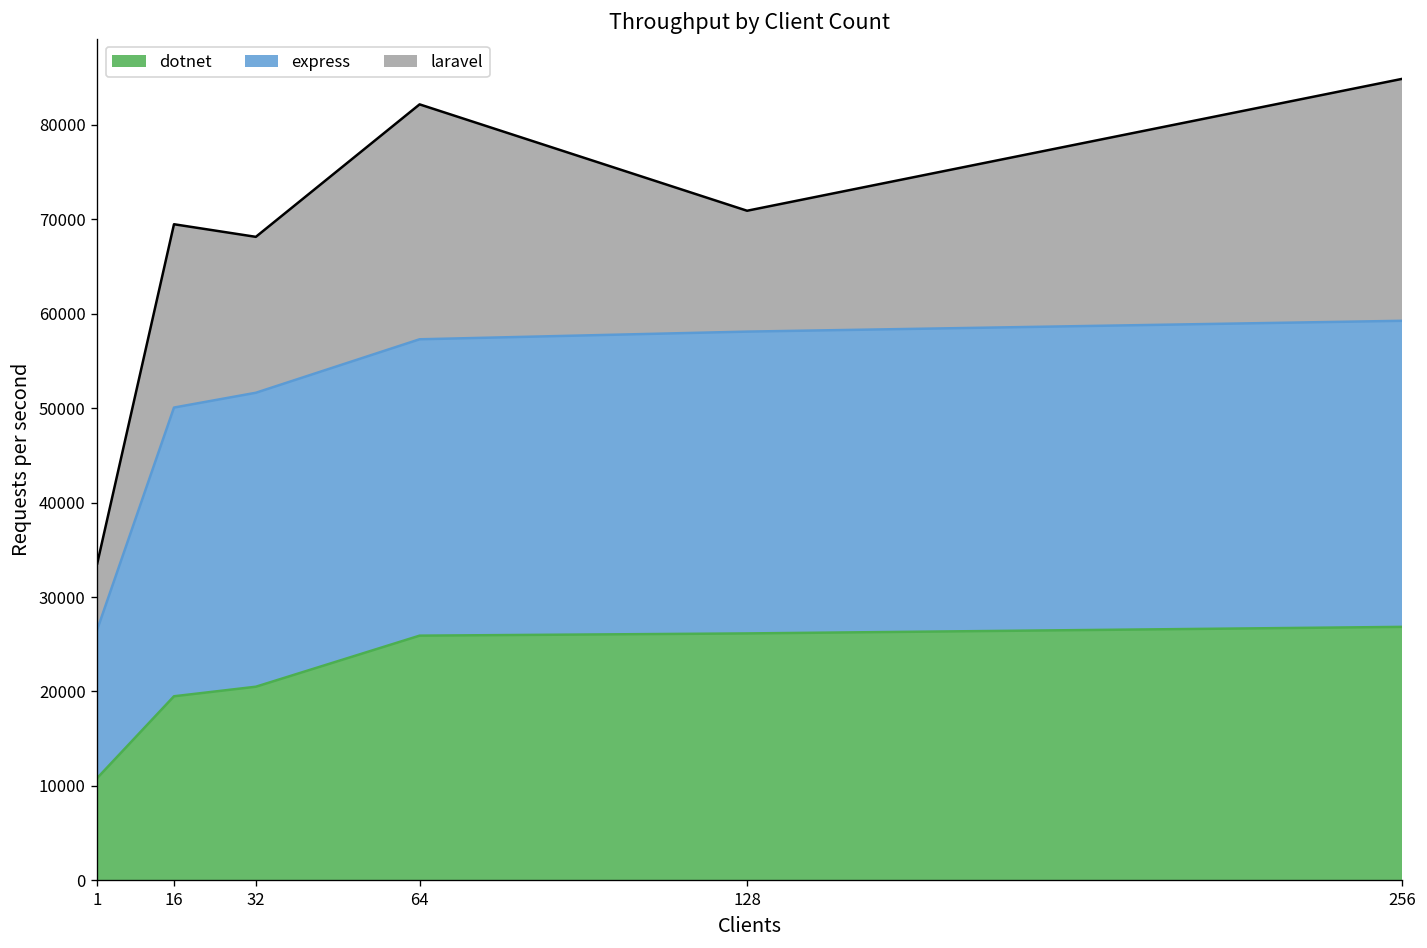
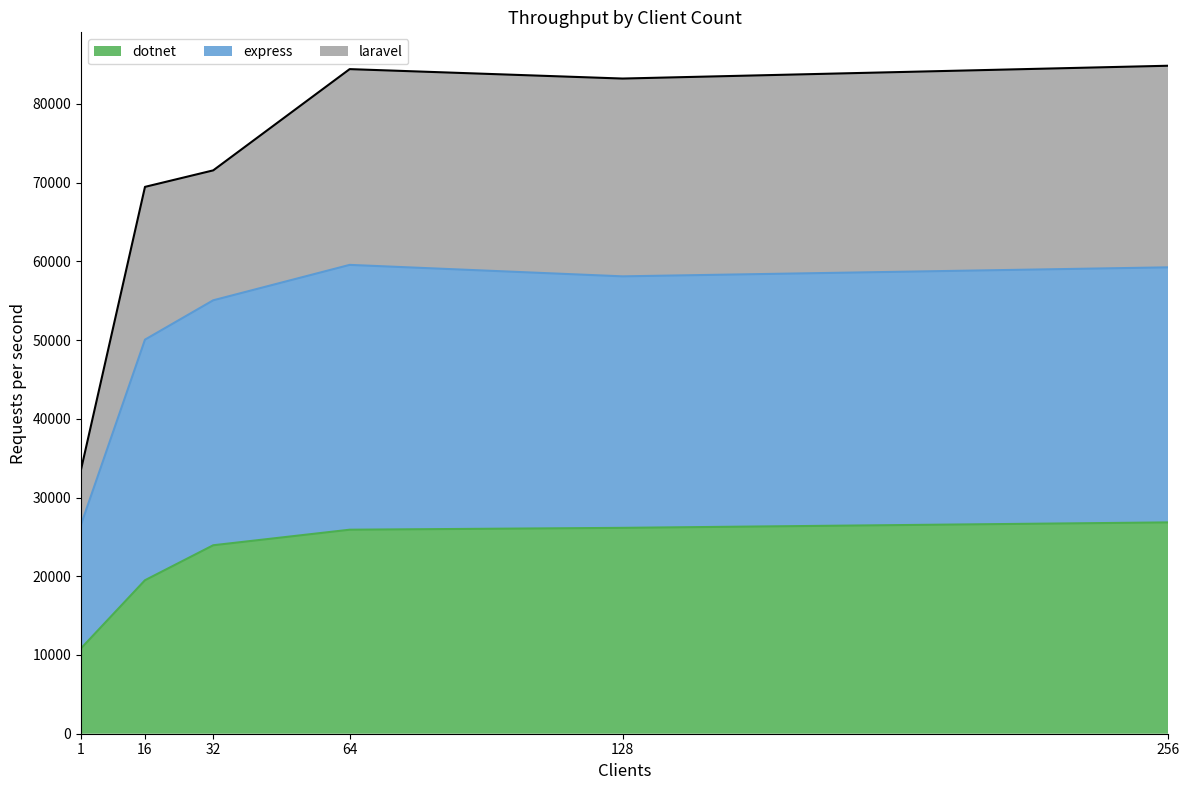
dotnet, 32: 21000 -> 24000
express, 64: 31000 -> 34000
laravel, 128: 13000 -> 25000
